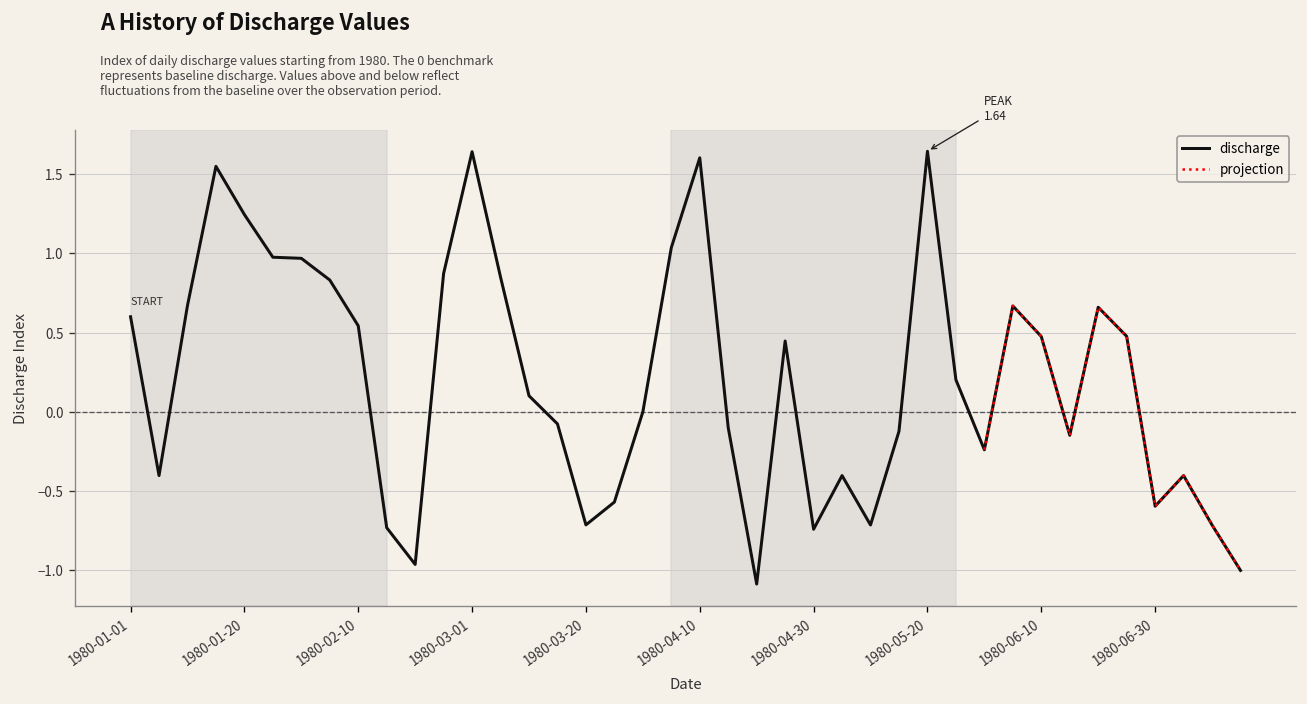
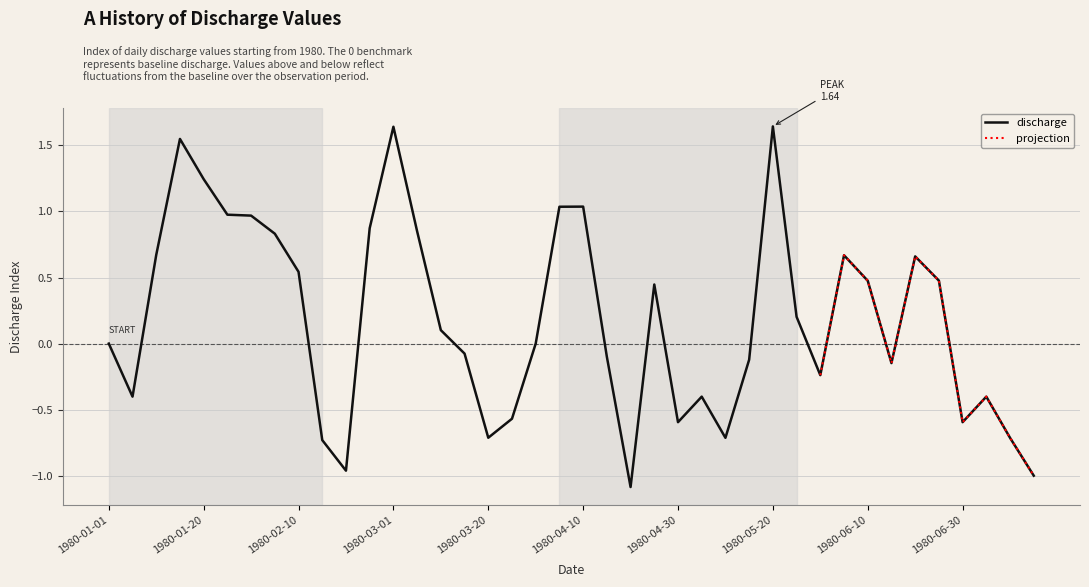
discharge, 1980-01-01: 0.6 -> 0.0
discharge, 1980-04-10: 1.60 -> 1.04
discharge, 1980-04-30: -0.74 -> -0.59
